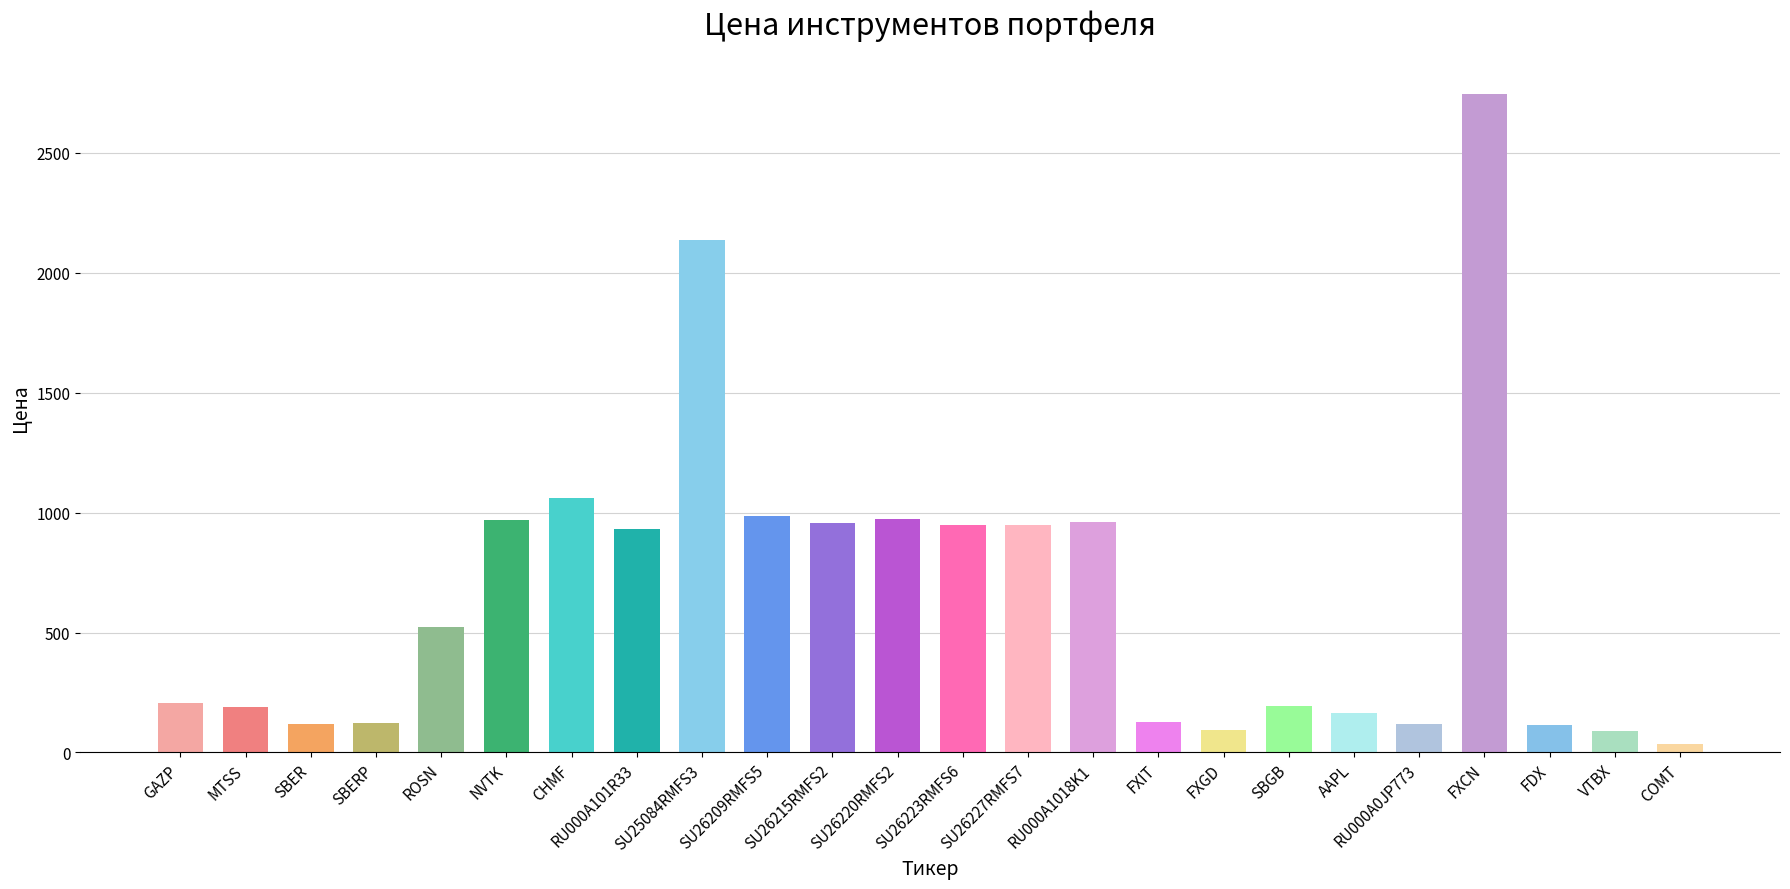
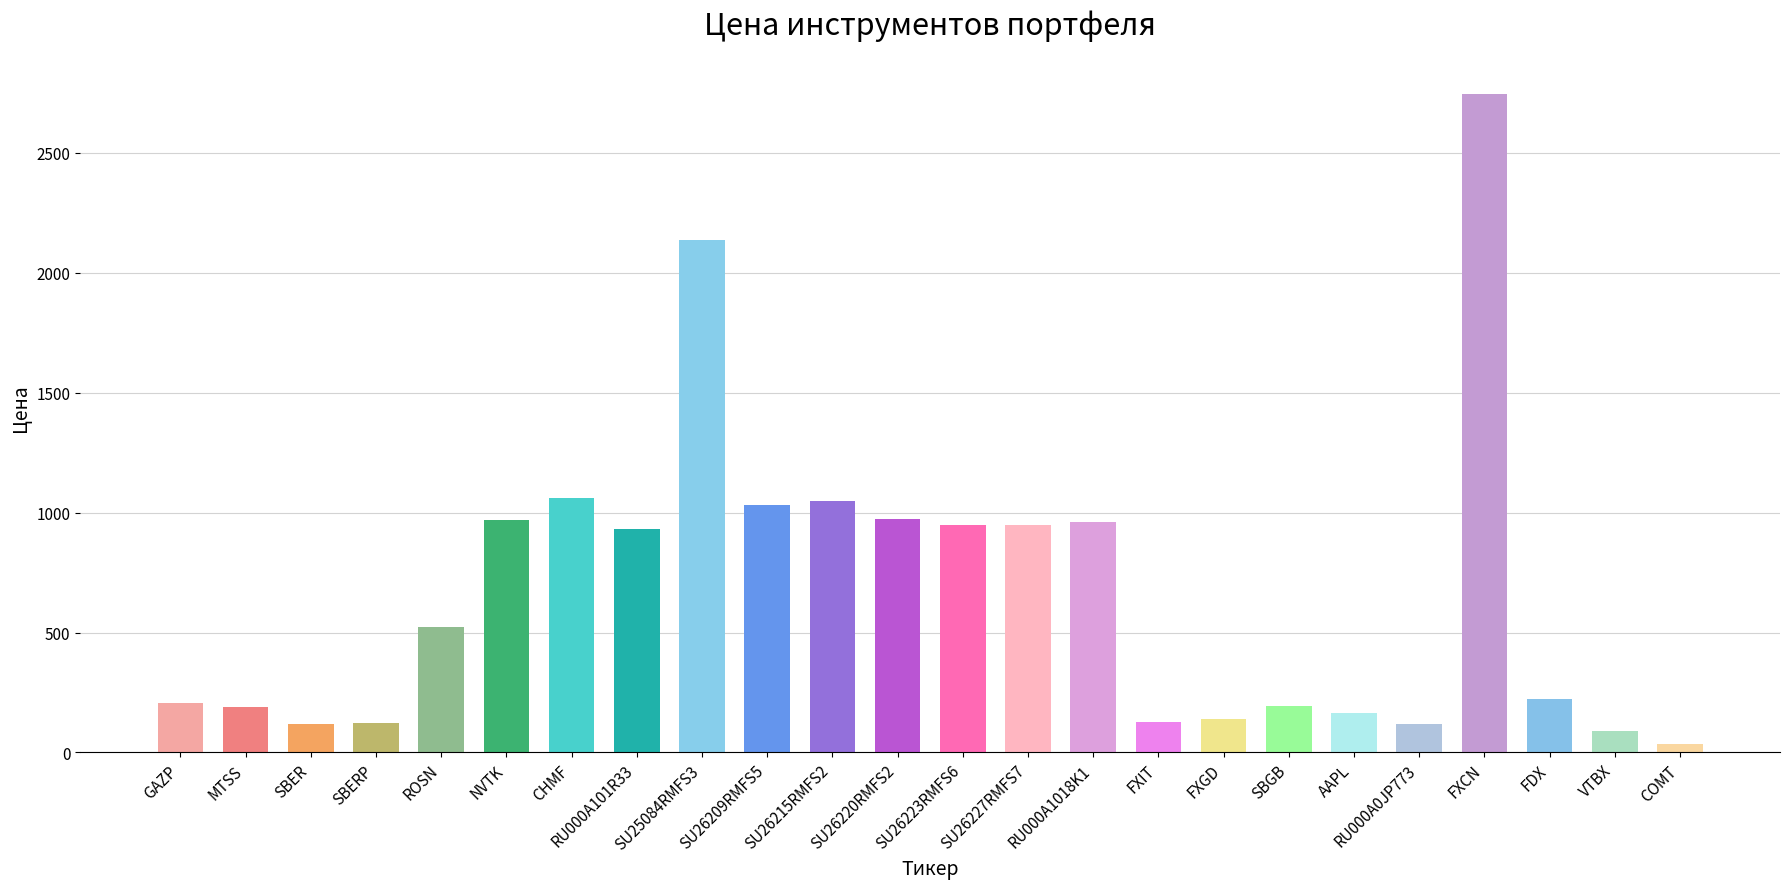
SU26209RMFS5: 990 -> 1030
SU26215RMFS2: 960 -> 1050
FXGD: 90 -> 140
FDX: 120 -> 230
